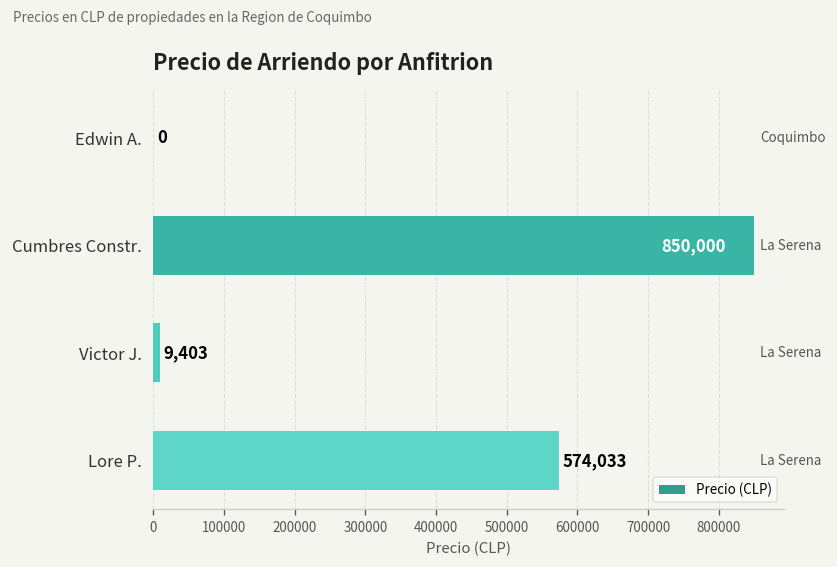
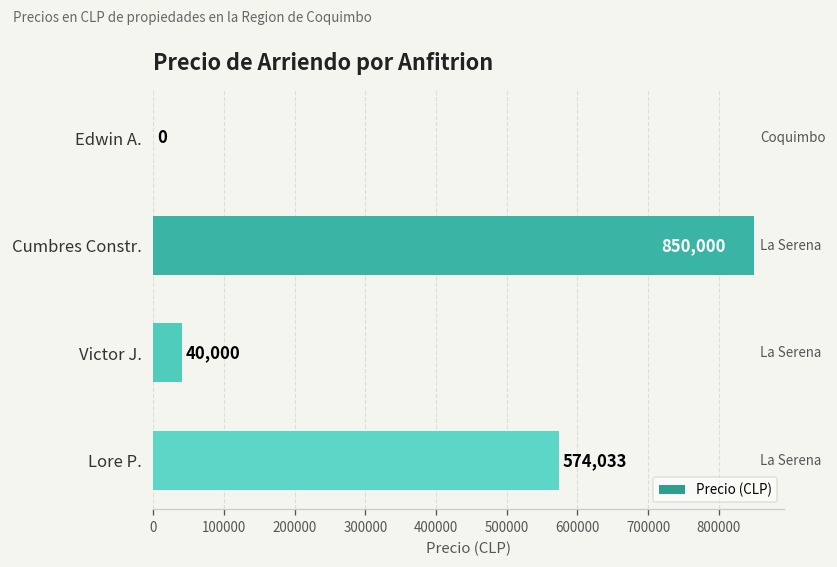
Victor J.: 9,403 -> 40,000
